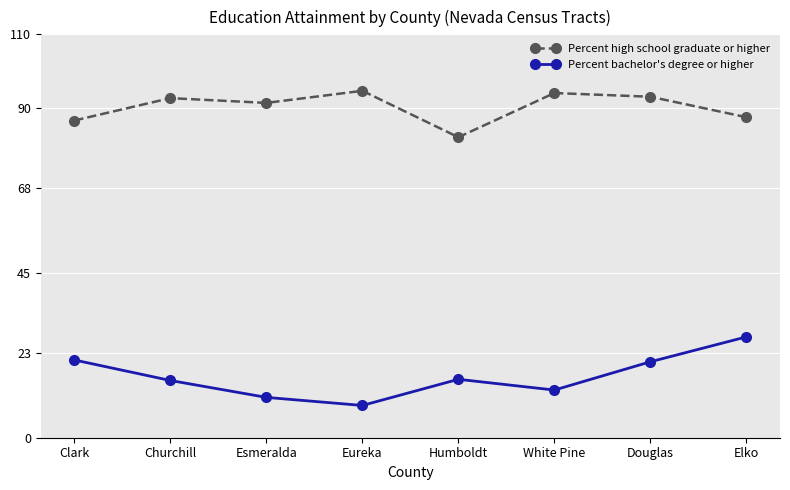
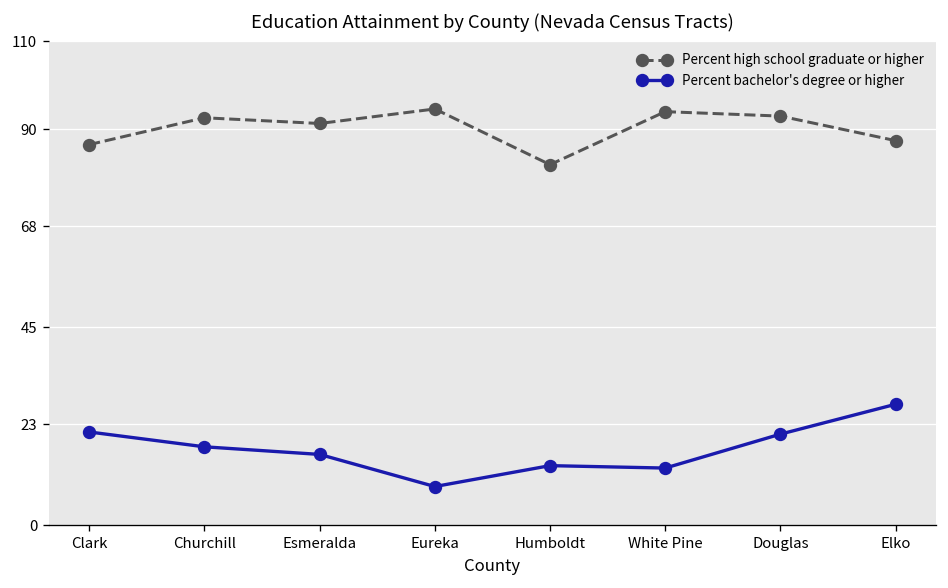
Percent bachelor's degree or higher, Churchill: 16 -> 18
Percent bachelor's degree or higher, Esmeralda: 11 -> 16
Percent bachelor's degree or higher, Humboldt: 16 -> 14
